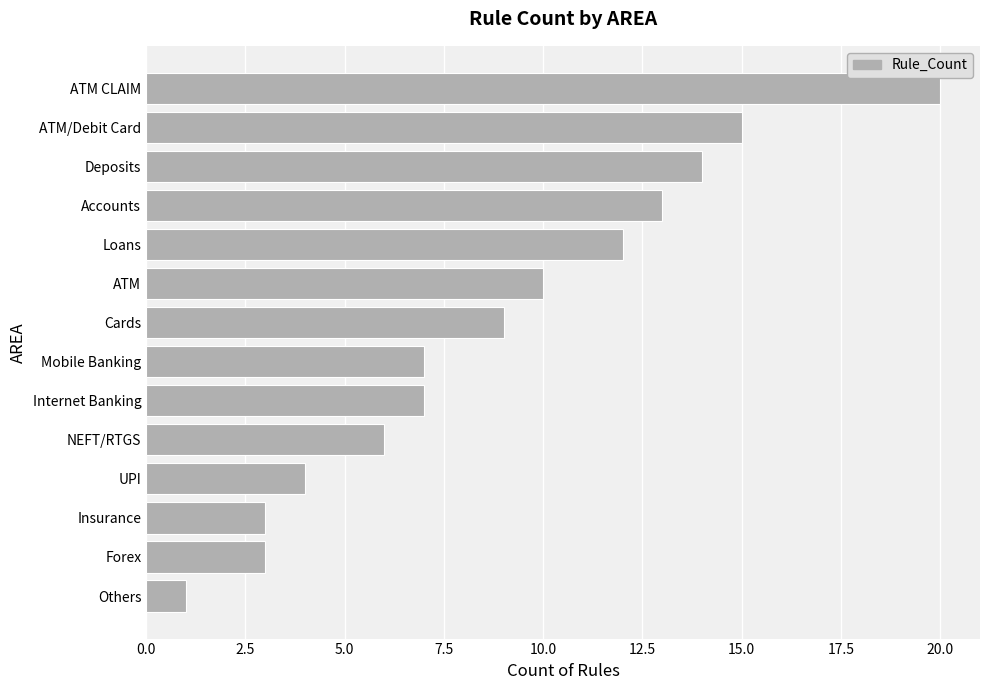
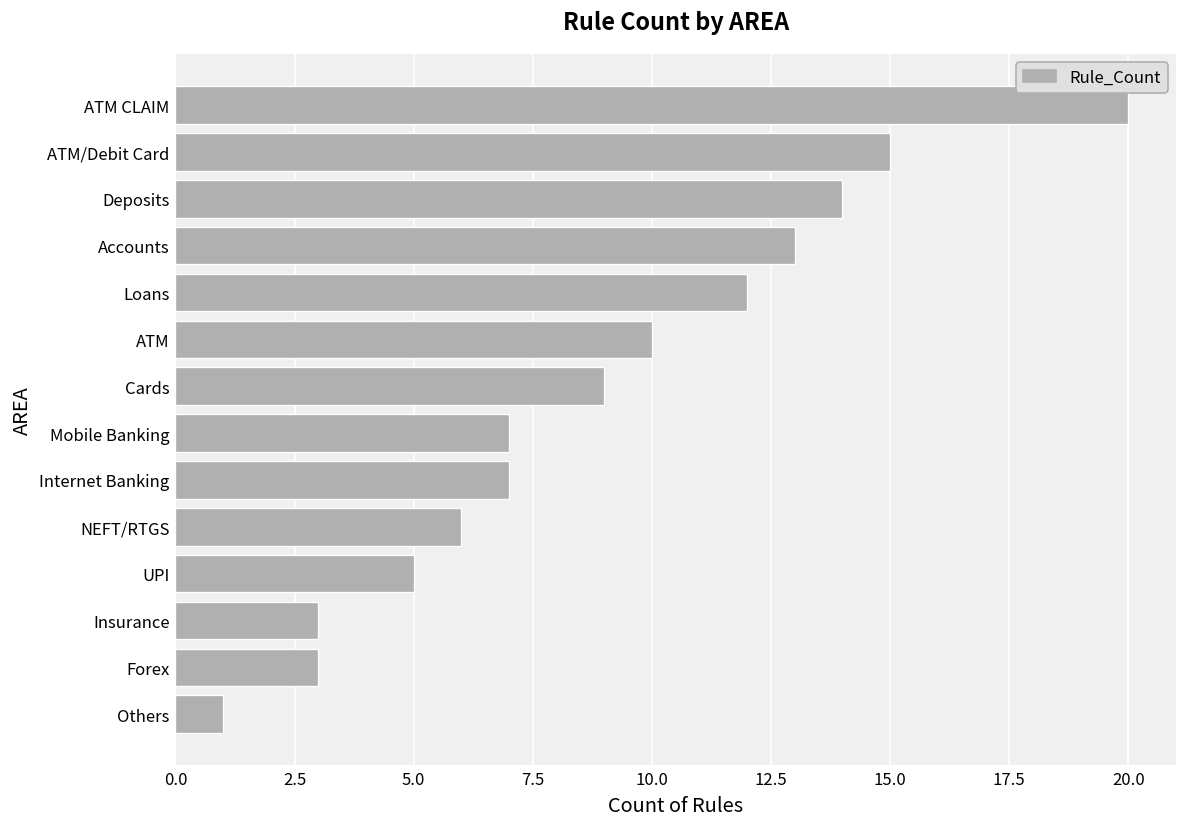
UPI: 4 -> 5
